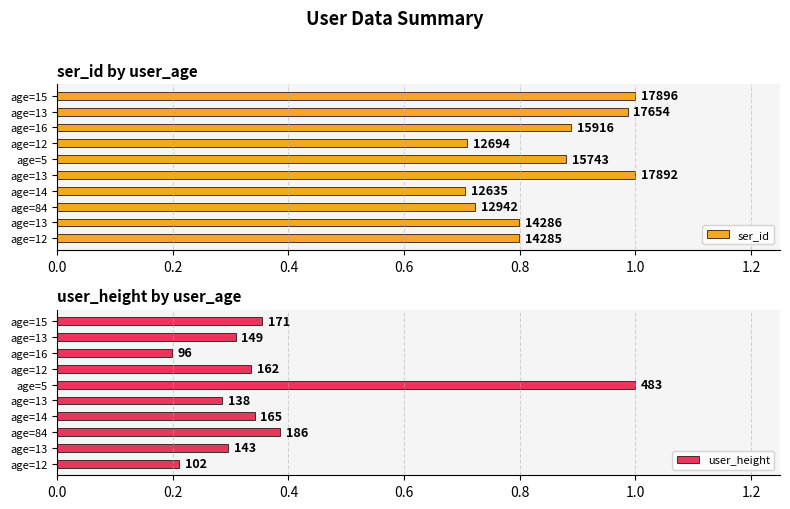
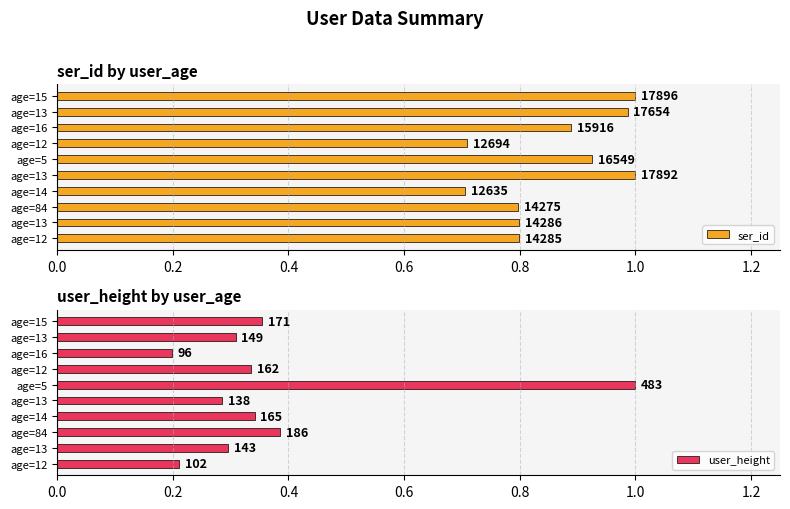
ser_id by user_age, age=5: 15743 -> 16549
ser_id by user_age, age=84: 12942 -> 14275
